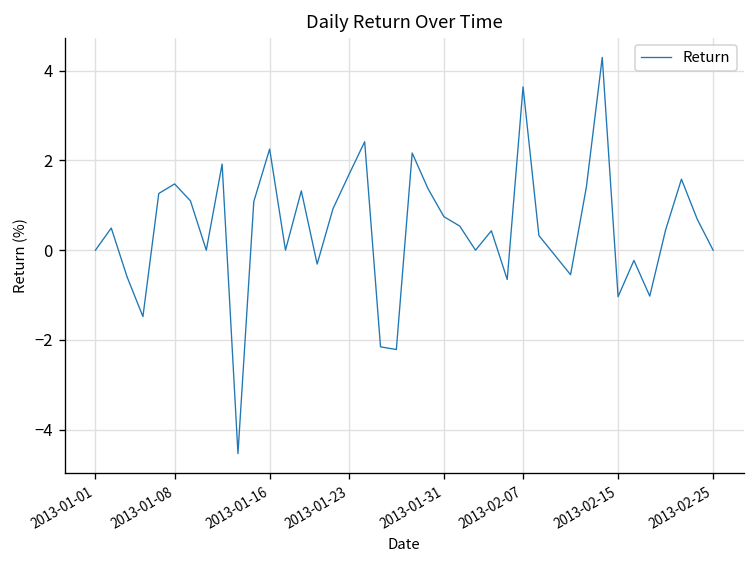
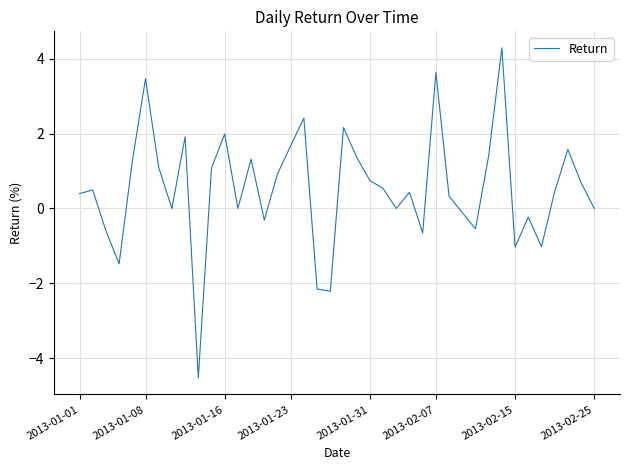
2013-01-01: 0.0 -> 0.4
2013-01-08: 1.5 -> 3.5
2013-01-16: 2.3 -> 2.0
